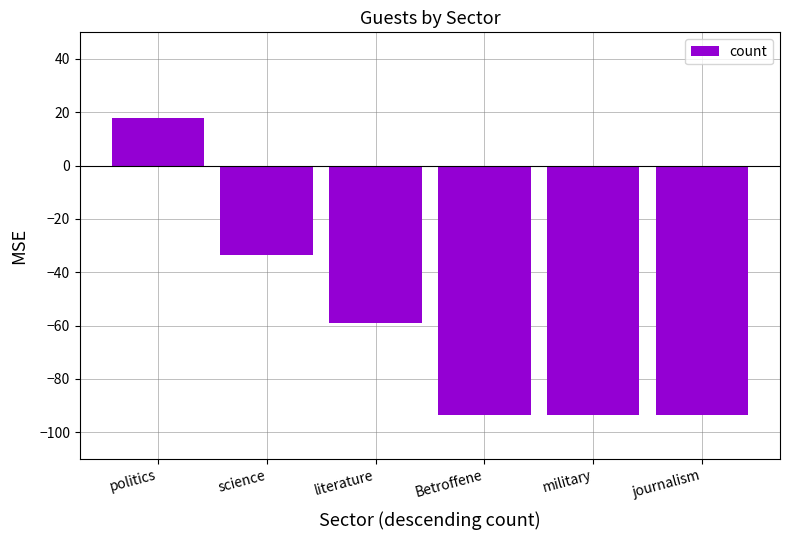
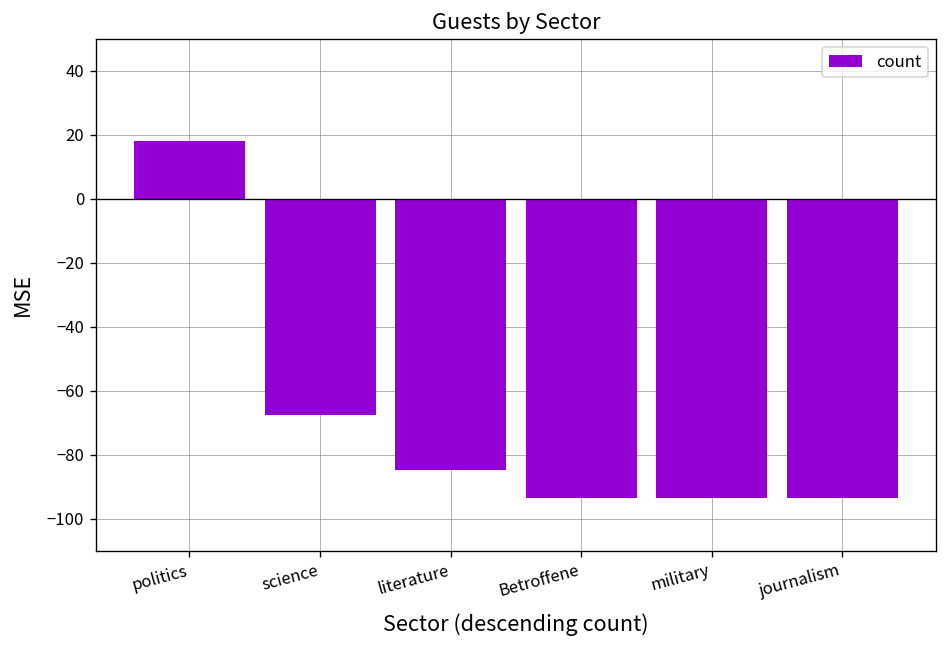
science: -33 -> -68
literature: -59 -> -85
